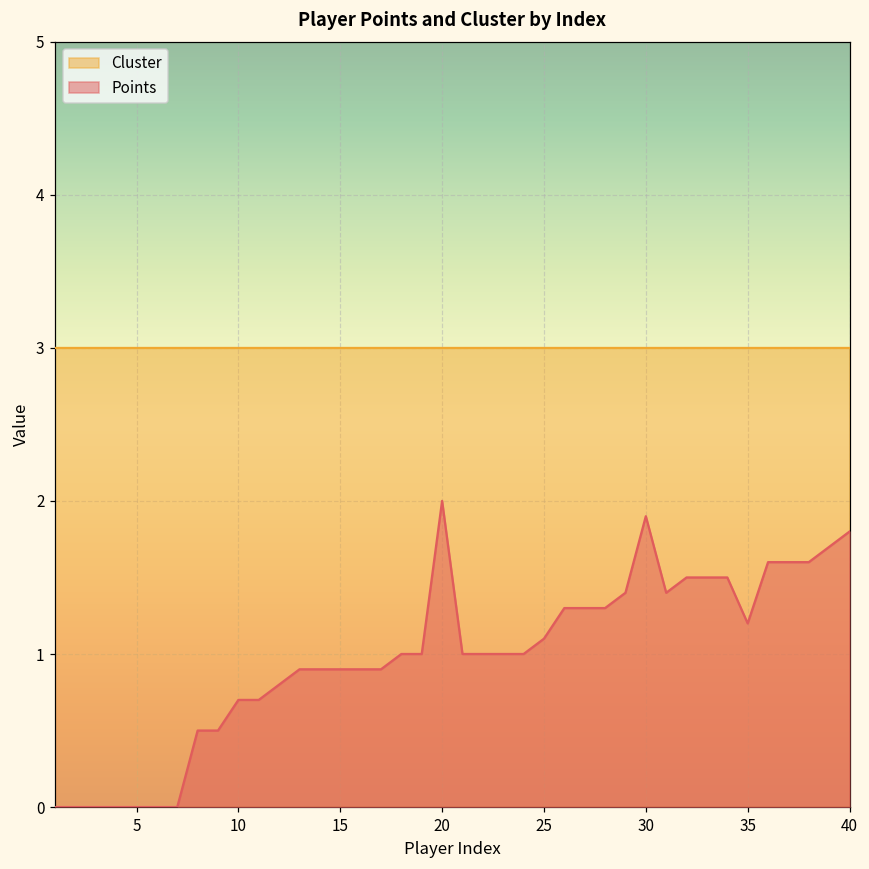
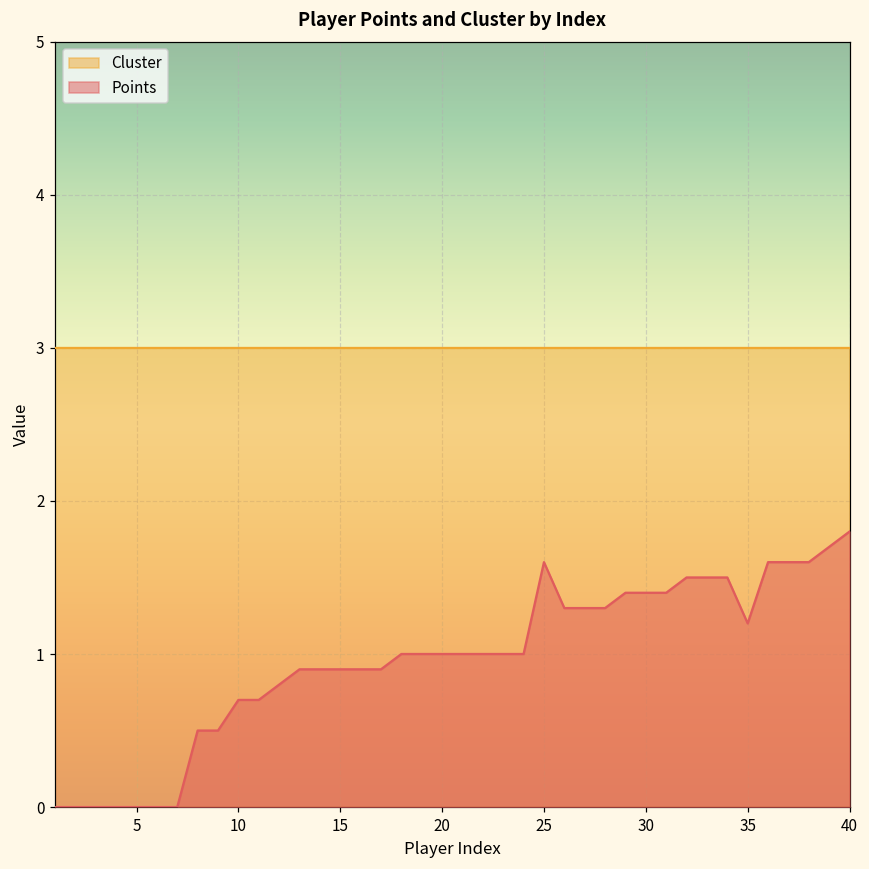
Points, 20: 2 -> 1
Points, 25: 1.1 -> 1.6
Points, 30: 1.9 -> 1.4
